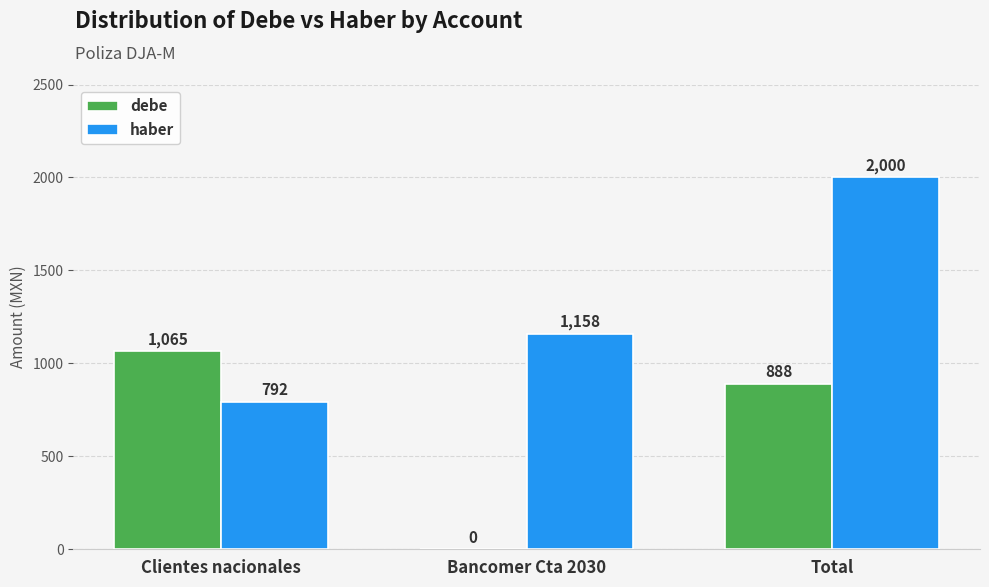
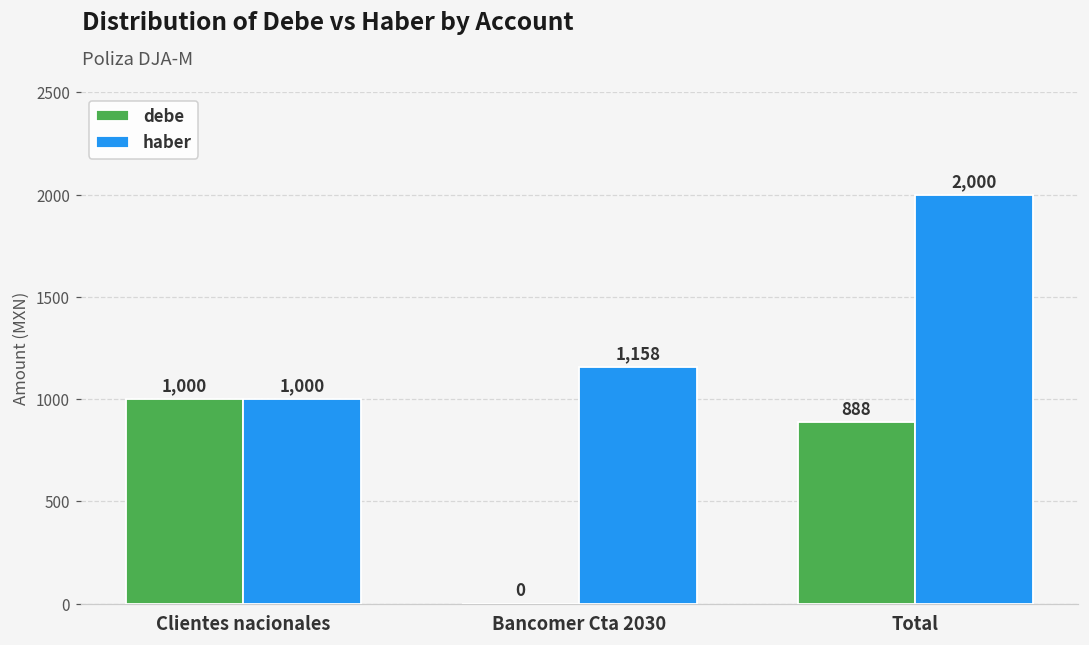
debe, Clientes nacionales: 1,065 -> 1,000
haber, Clientes nacionales: 792 -> 1,000
